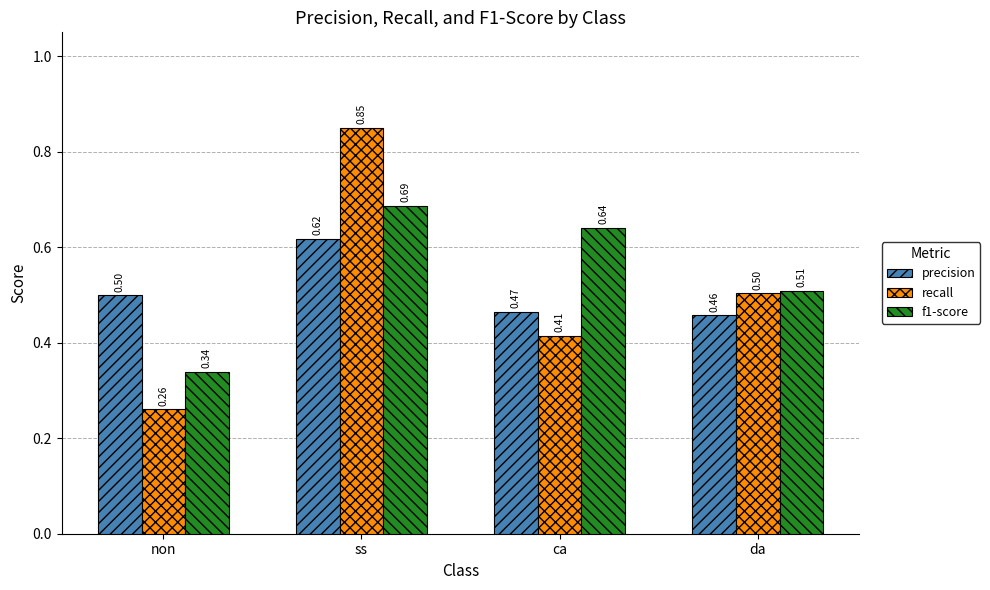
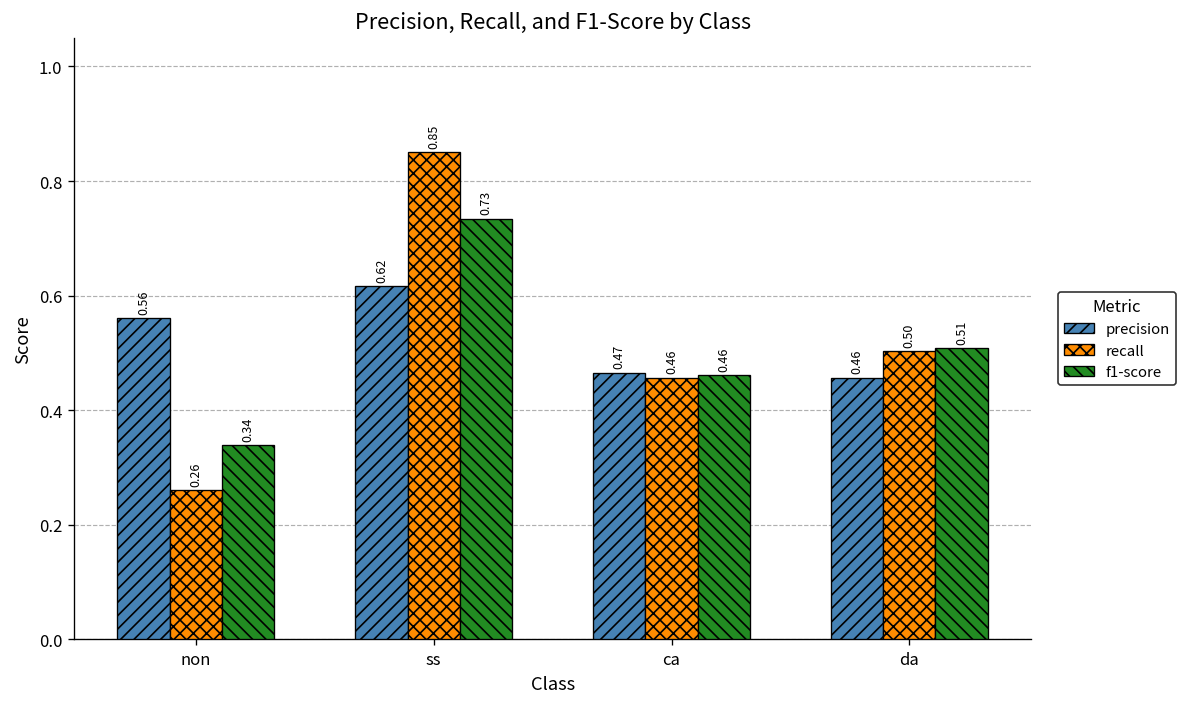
precision, non: 0.50 -> 0.56
f1-score, ss: 0.69 -> 0.73
recall, ca: 0.41 -> 0.46
f1-score, ca: 0.64 -> 0.46
